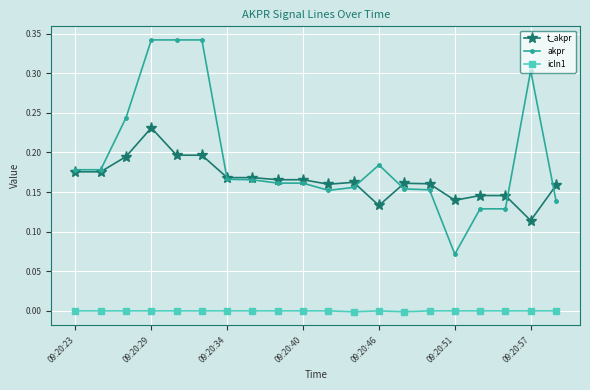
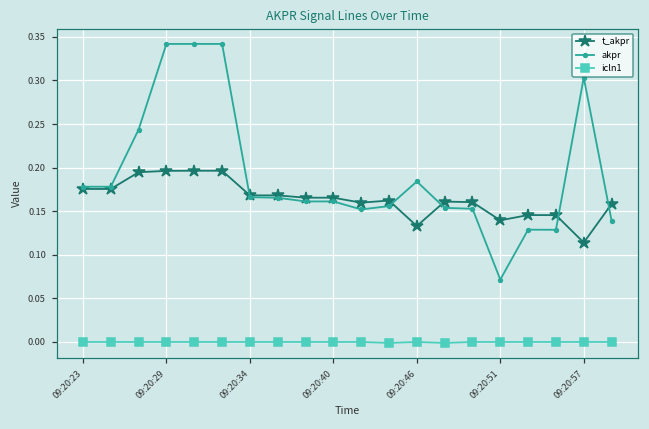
t_akpr, 09:20:29: 0.23 -> 0.20
